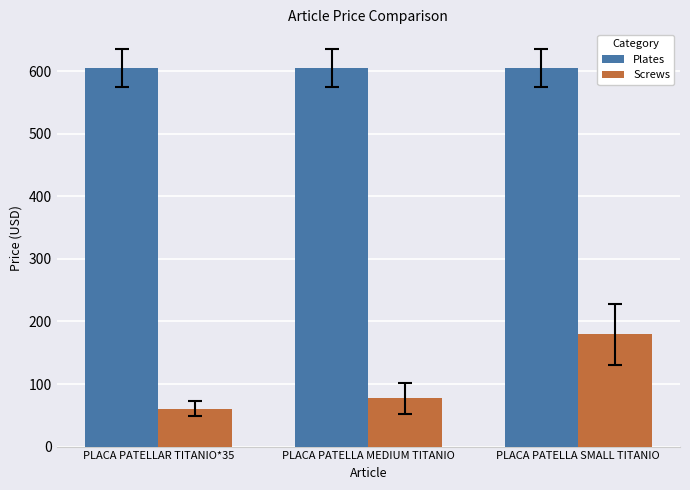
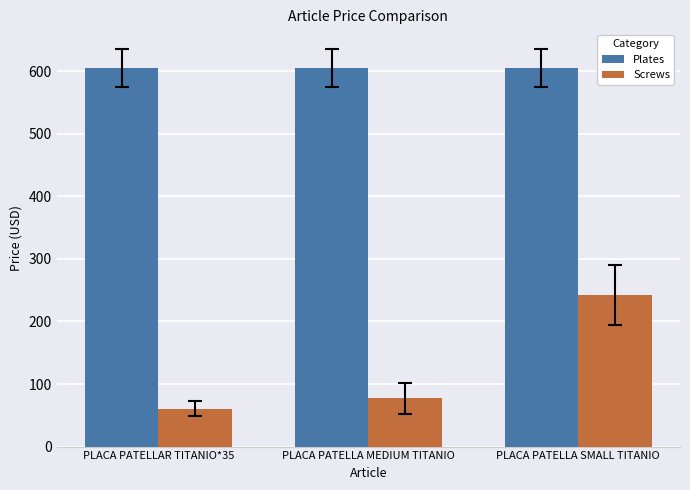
Screws, PLACA PATELLA SMALL TITANIO: 180 -> 240
